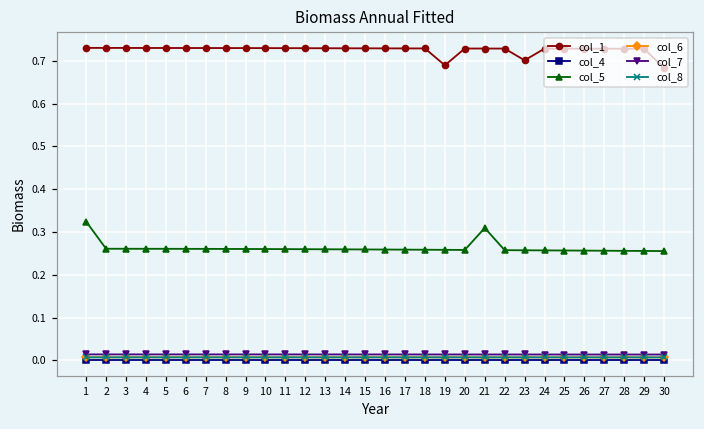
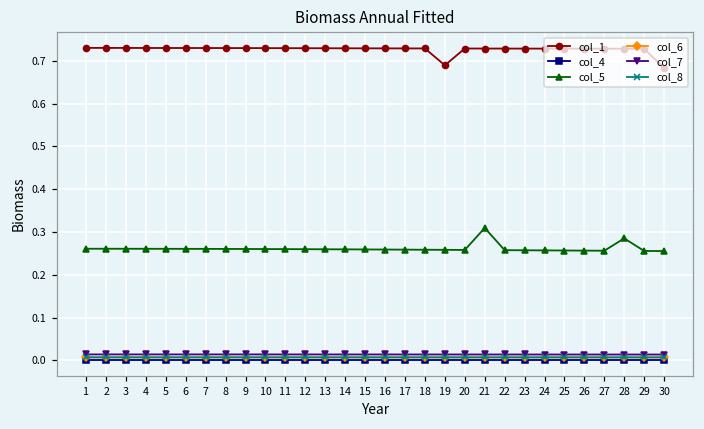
col_5, 1: 0.32 -> 0.26
col_1, 23: 0.70 -> 0.73
col_5, 28: 0.26 -> 0.29
